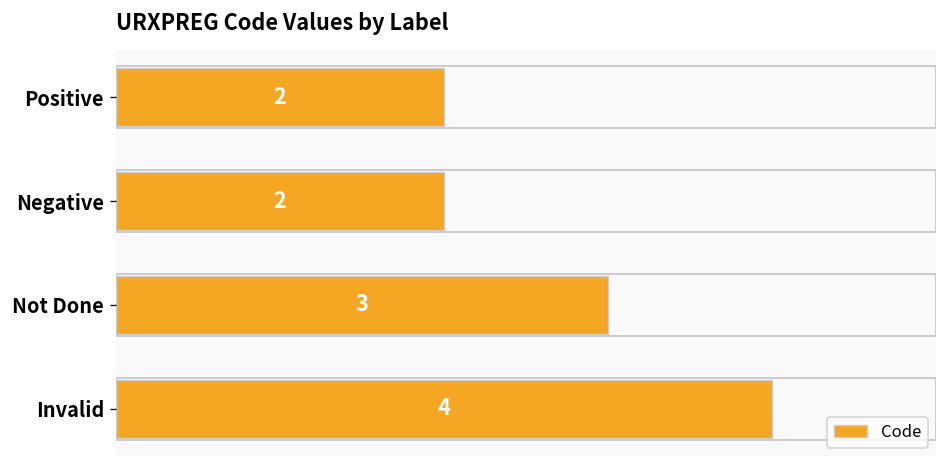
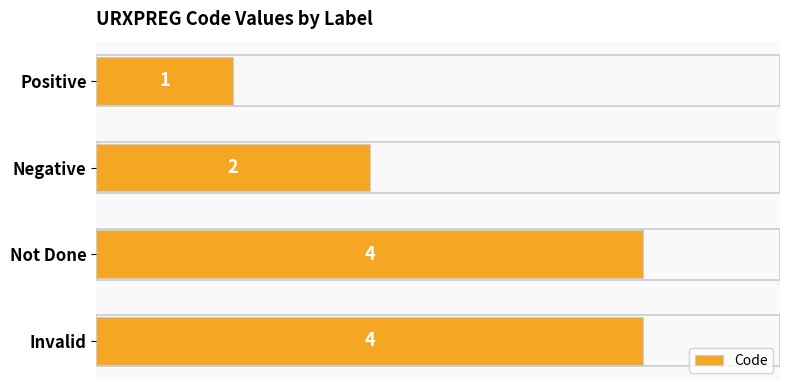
Positive: 2 -> 1
Not Done: 3 -> 4
